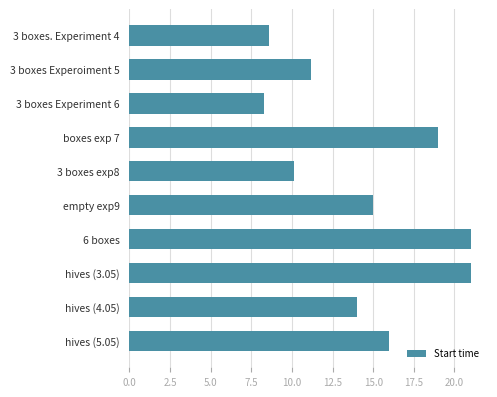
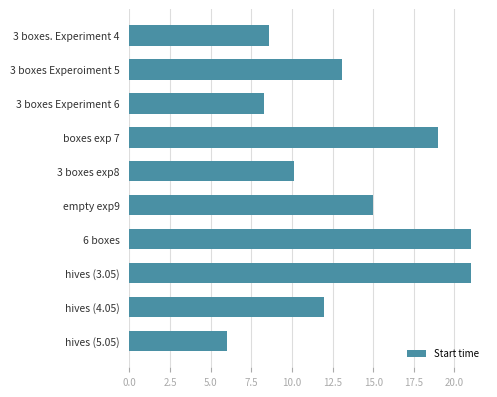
3 boxes Experoiment 5: 11.2 -> 13.1
hives (4.05): 14 -> 12
hives (5.05): 16 -> 6
